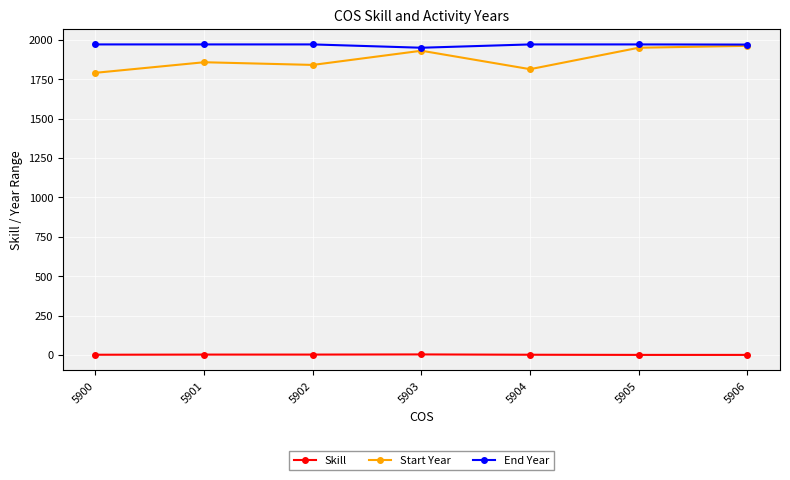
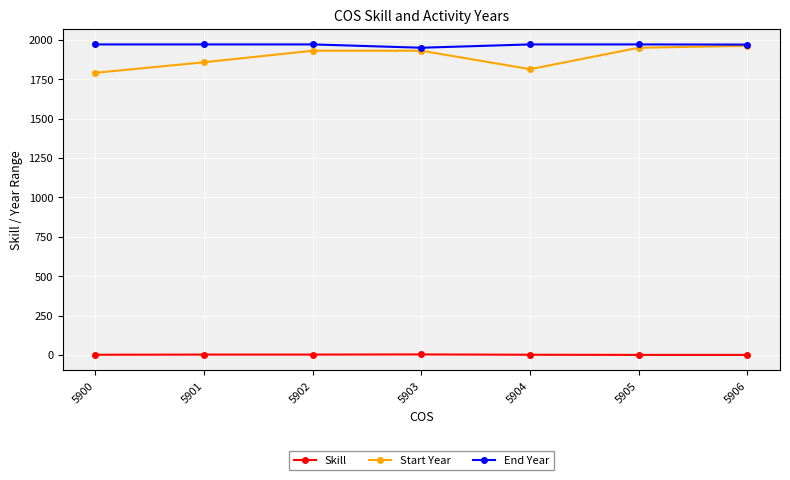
Start Year, 5902: 1840 -> 1930
